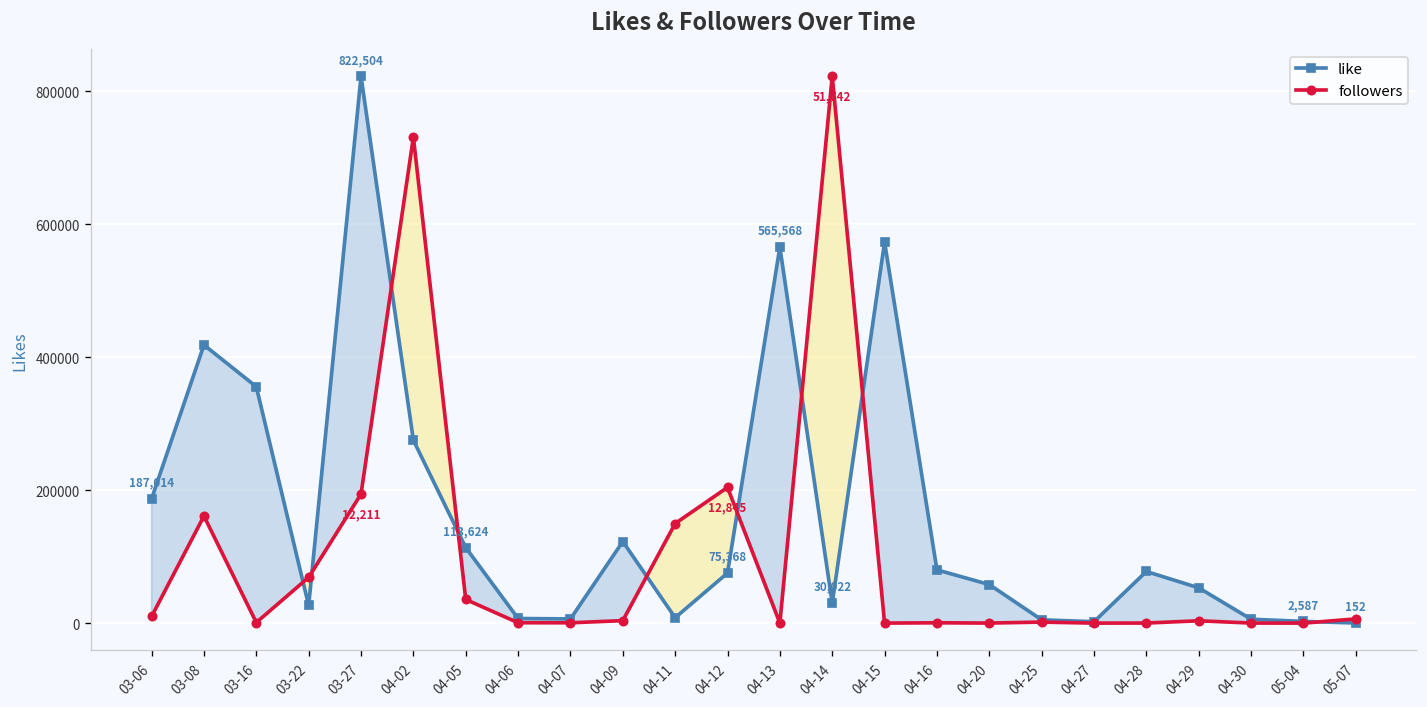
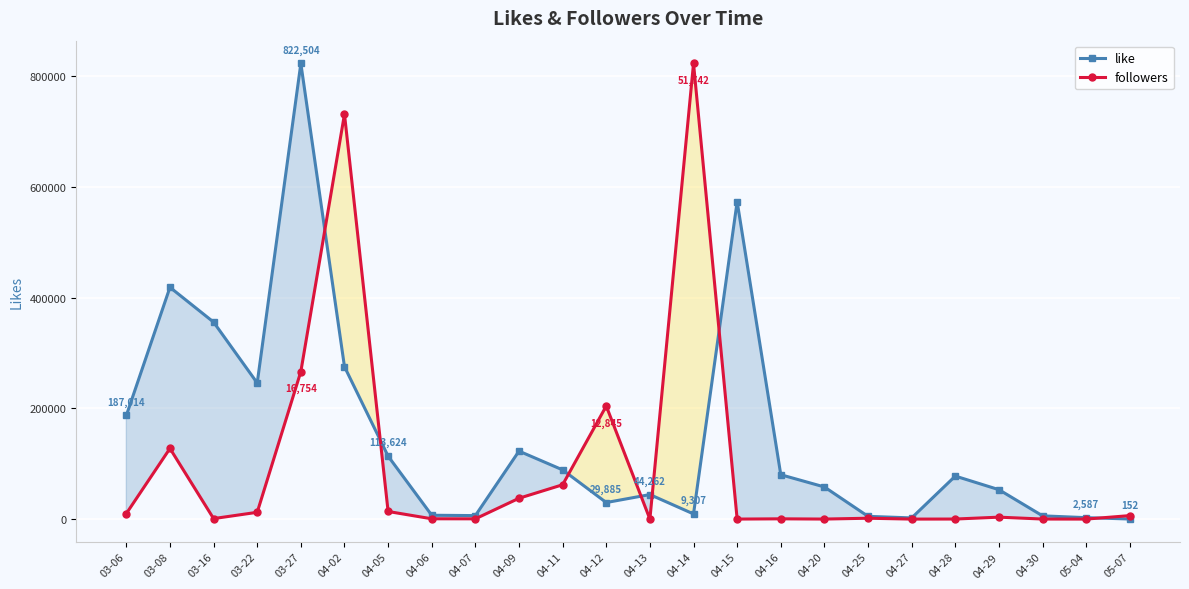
followers, 03-08: 160000 -> 130000
like, 03-22: 30000 -> 250000
followers, 03-22: 70000 -> 10000
followers, 03-27: 12,211 -> 16,754
followers, 04-05: 40000 -> 10000
followers, 04-09: 0 -> 40000
like, 04-11: 10000 -> 90000
followers, 04-11: 150000 -> 60000
like, 04-12: 75,368 -> 29,885
like, 04-13: 565,568 -> 44,262
like, 04-14: 30,022 -> 9,307
